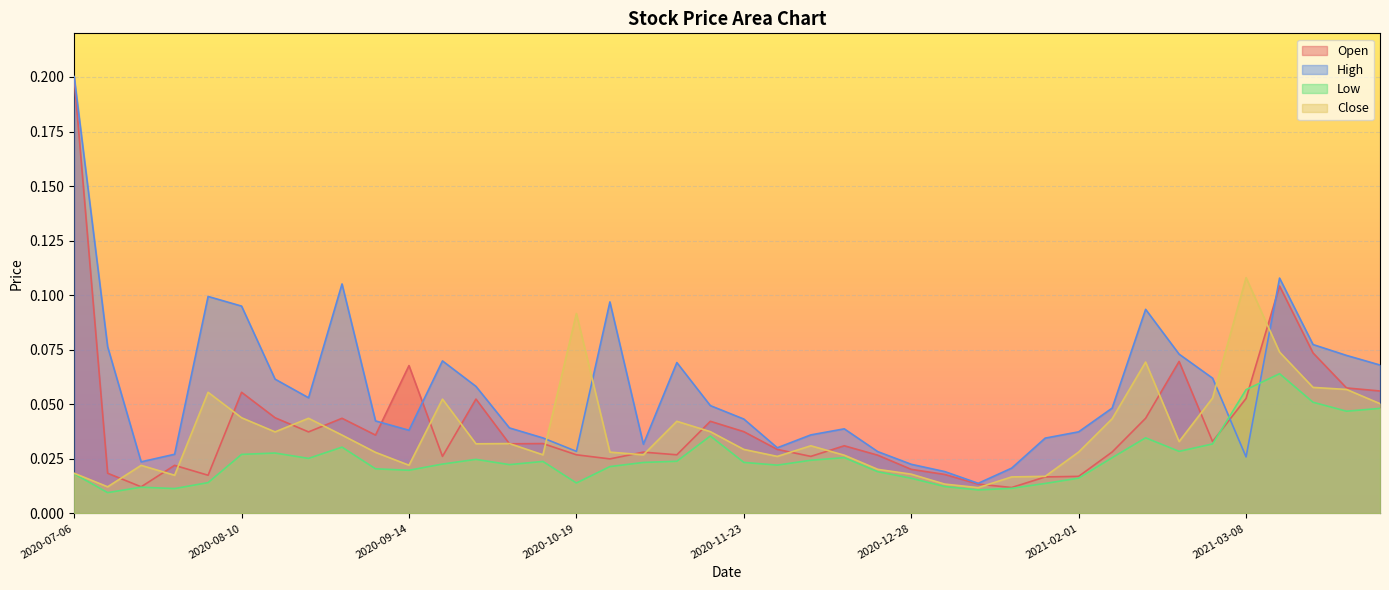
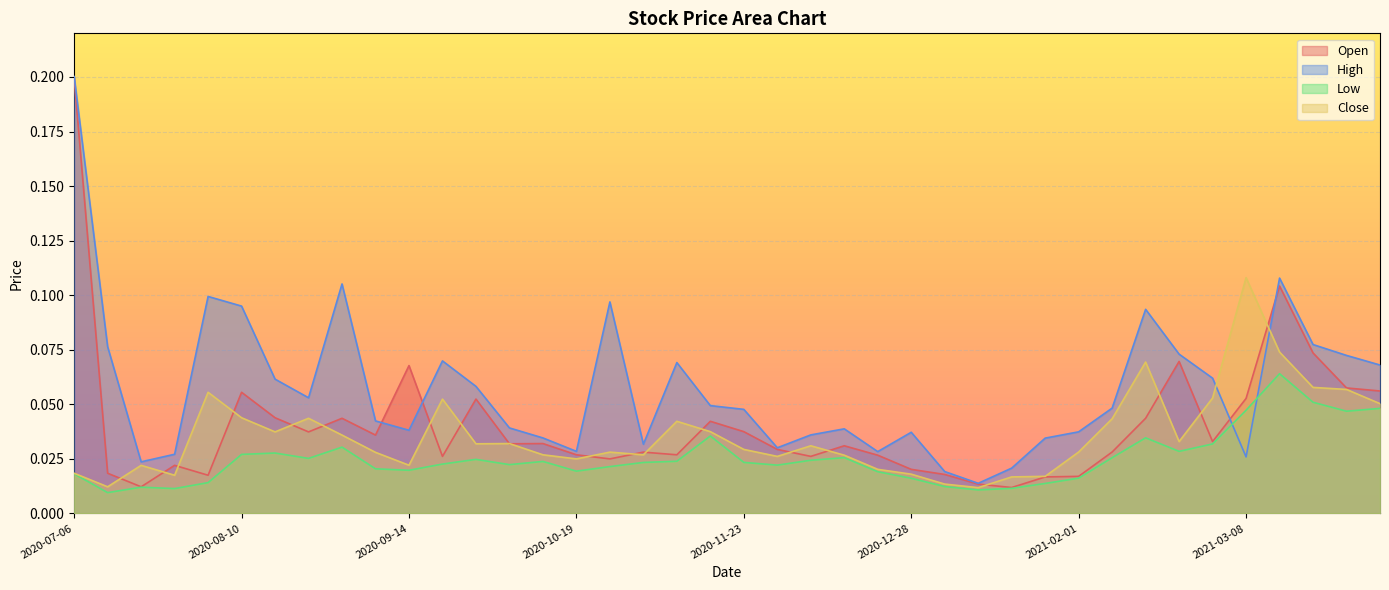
Low, 2020-10-19: 0.014 -> 0.019
Close, 2020-10-19: 0.092 -> 0.025
High, 2020-11-23: 0.043 -> 0.048
High, 2020-12-28: 0.023 -> 0.037
Low, 2021-03-08: 0.057 -> 0.047
